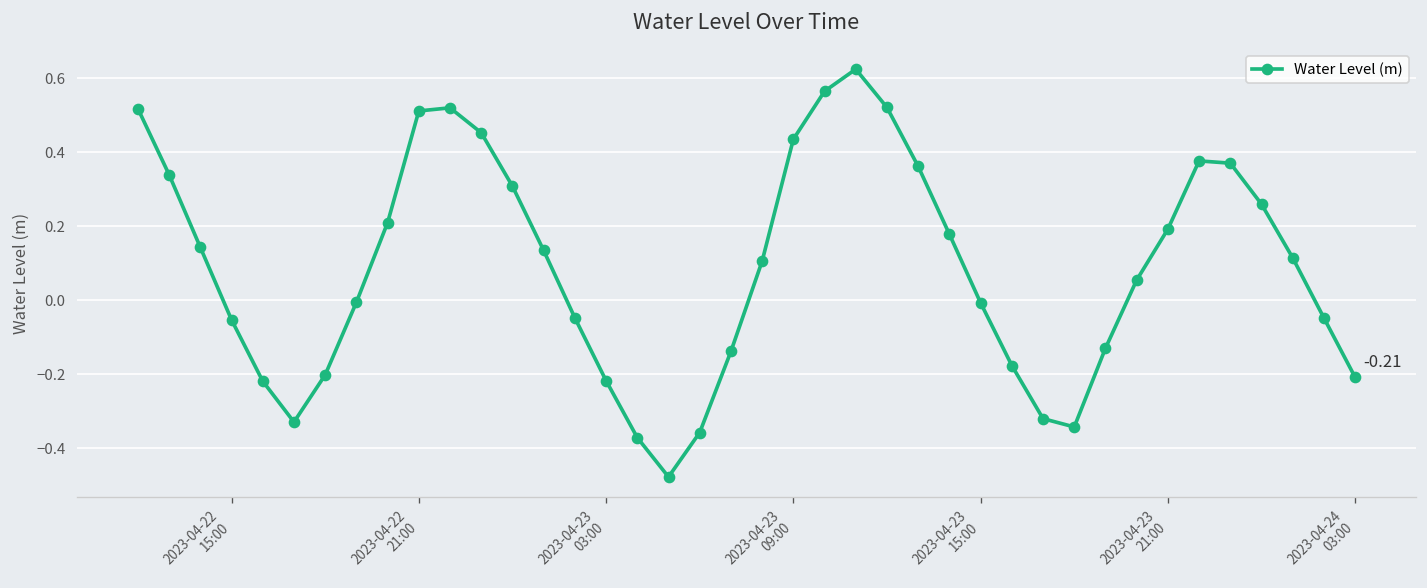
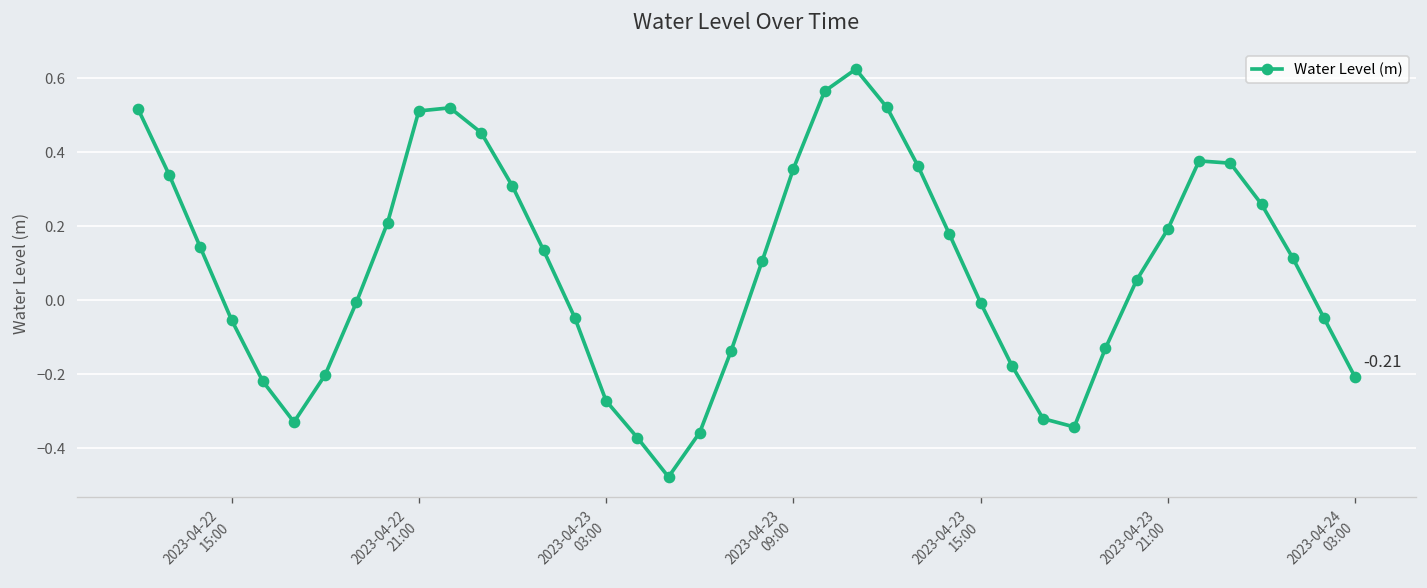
2023-04-23 03:00: -0.22 -> -0.27
2023-04-23 09:00: 0.43 -> 0.35
